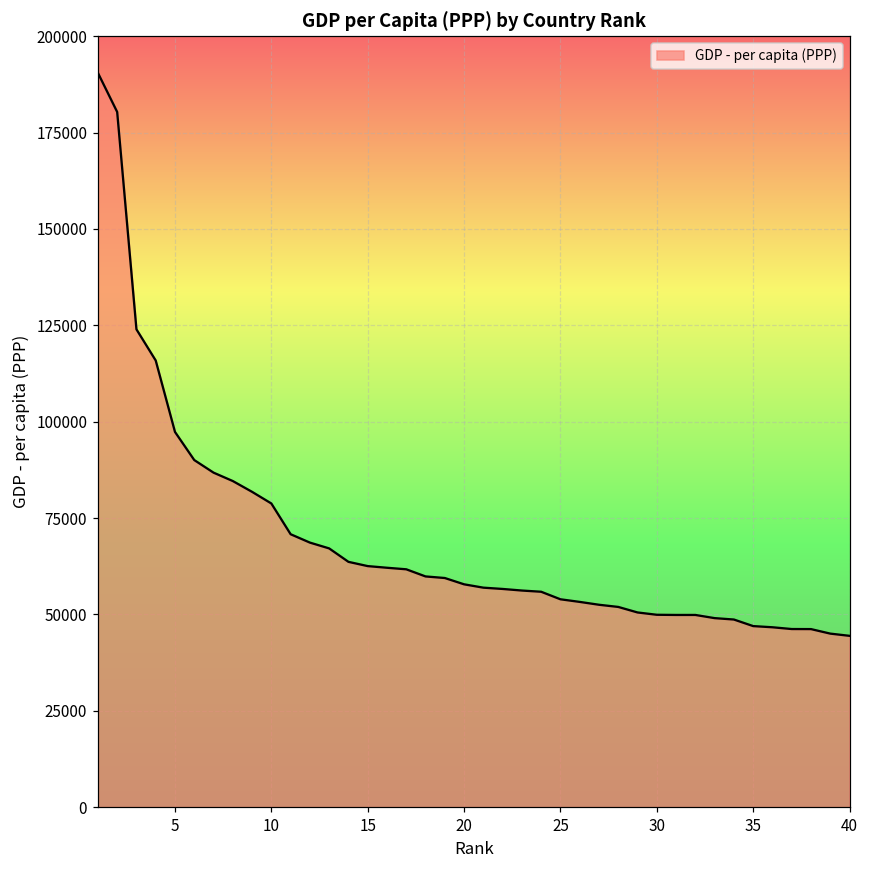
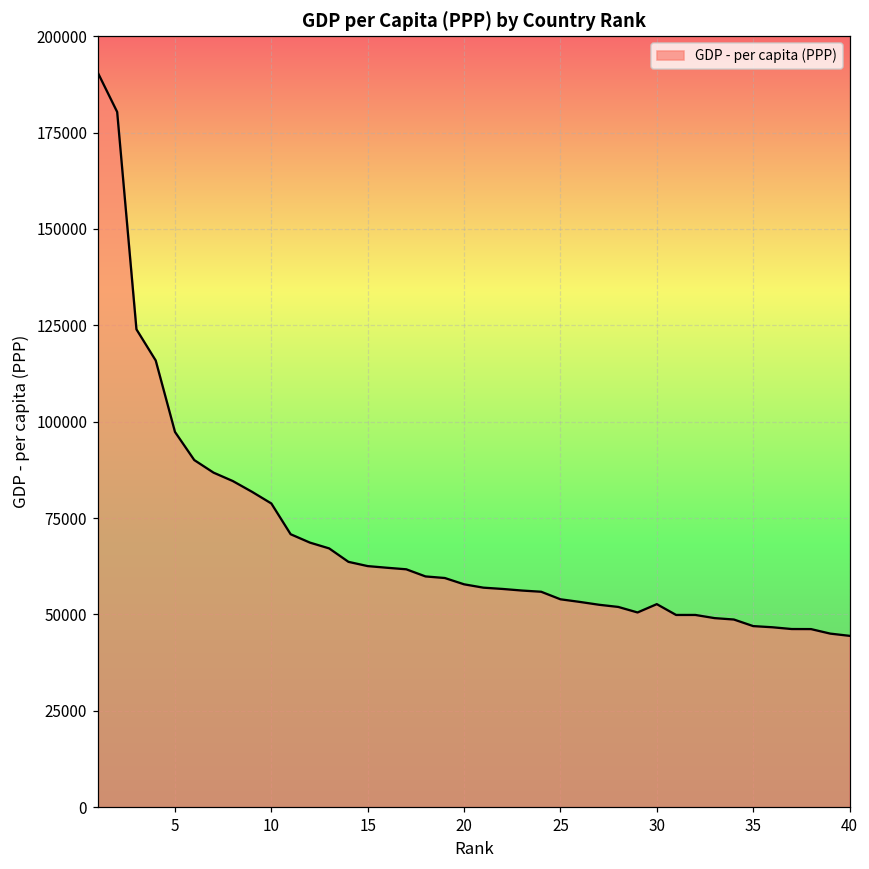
30: 50000 -> 53000
